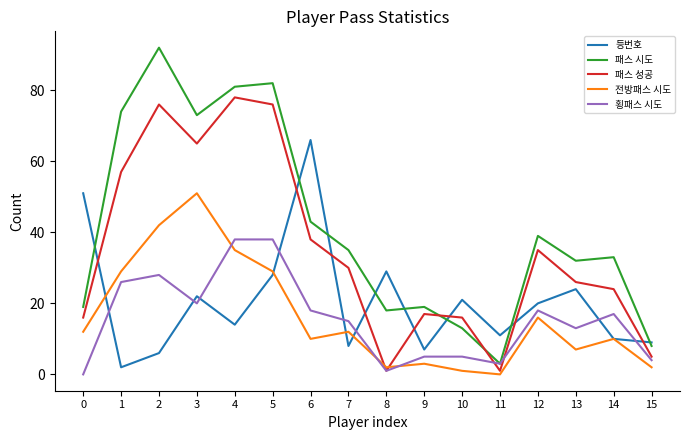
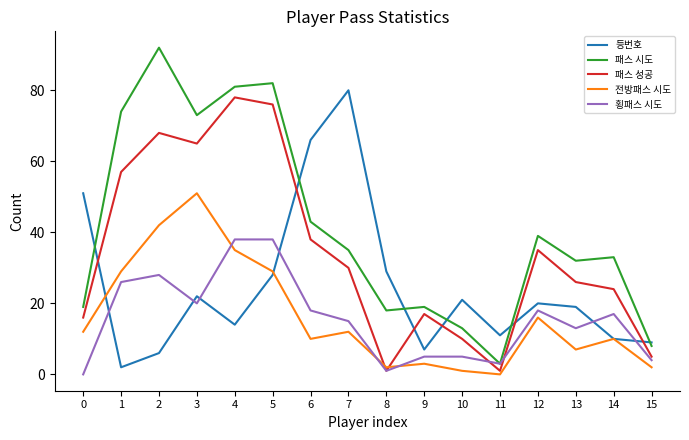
패스 성공, 2: 76 -> 68
등번호, 7: 8 -> 80
패스 성공, 10: 16 -> 10
등번호, 13: 24 -> 19
